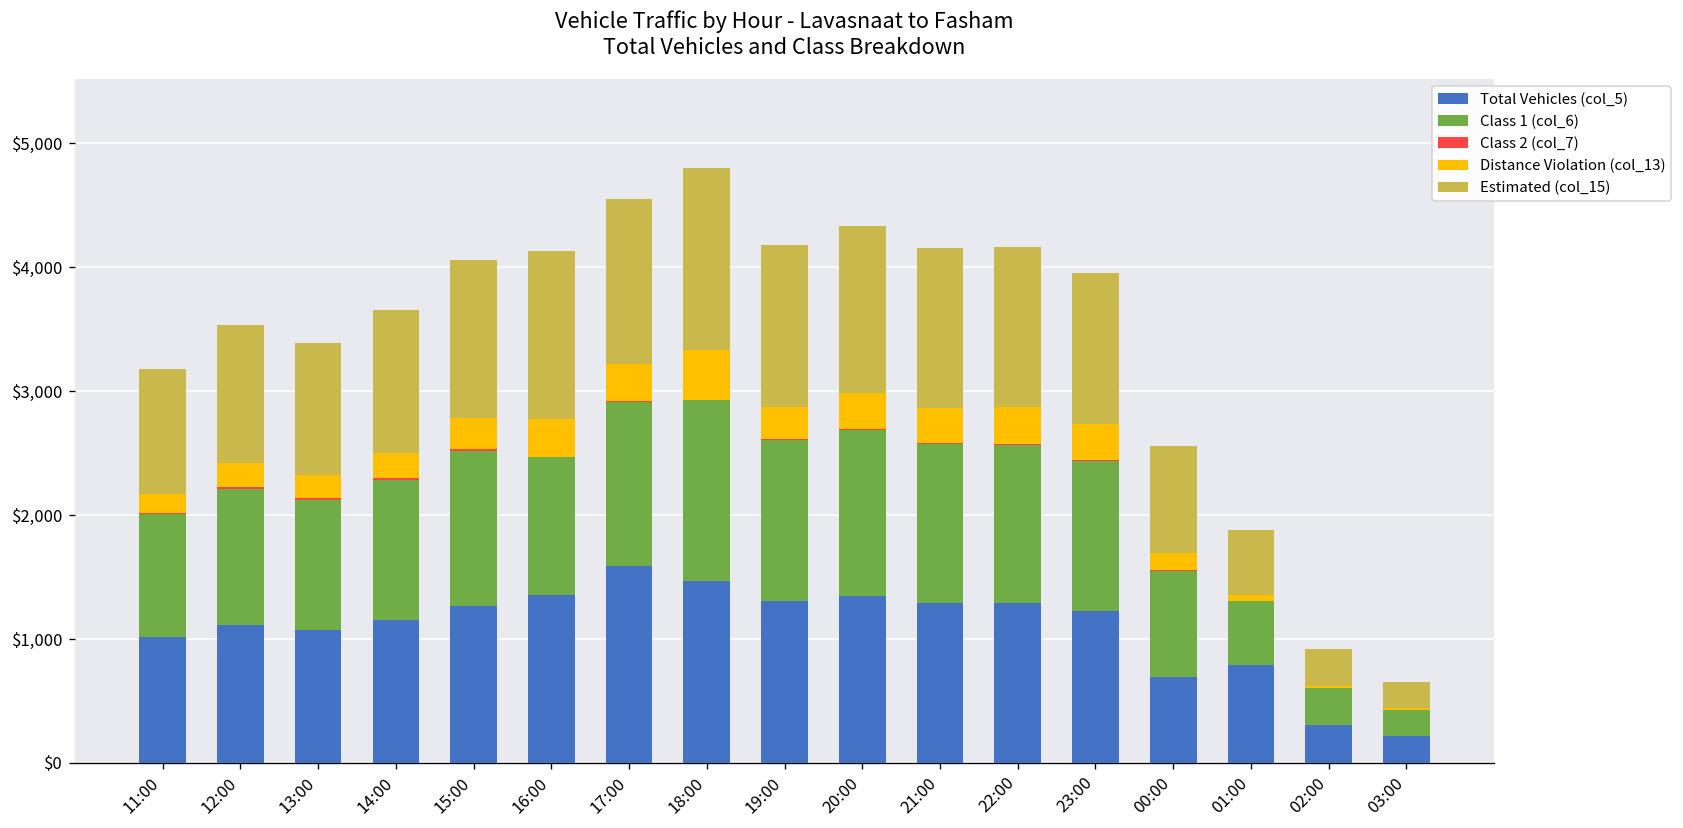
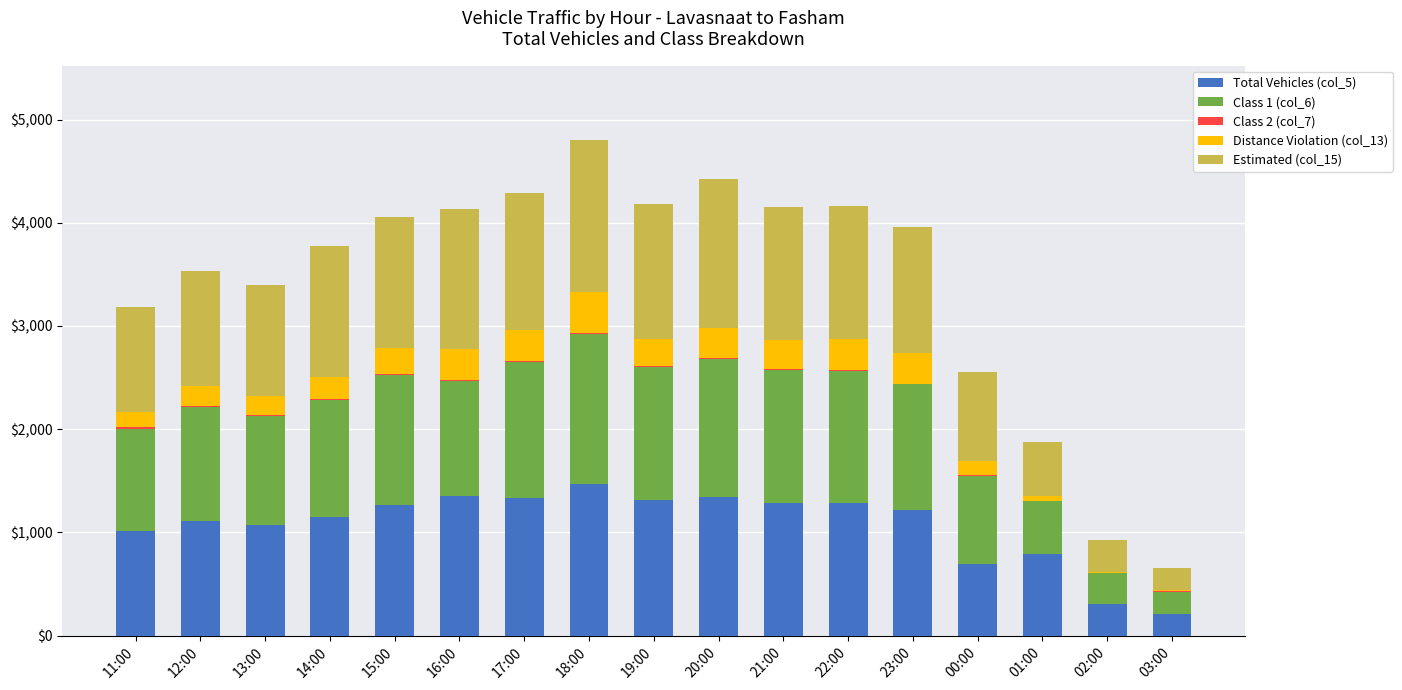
Estimated (col_15), 14:00: $1,150 -> $1,270
Total Vehicles (col_5), 17:00: $1,590 -> $1,330
Estimated (col_15), 20:00: $1,350 -> $1,440
